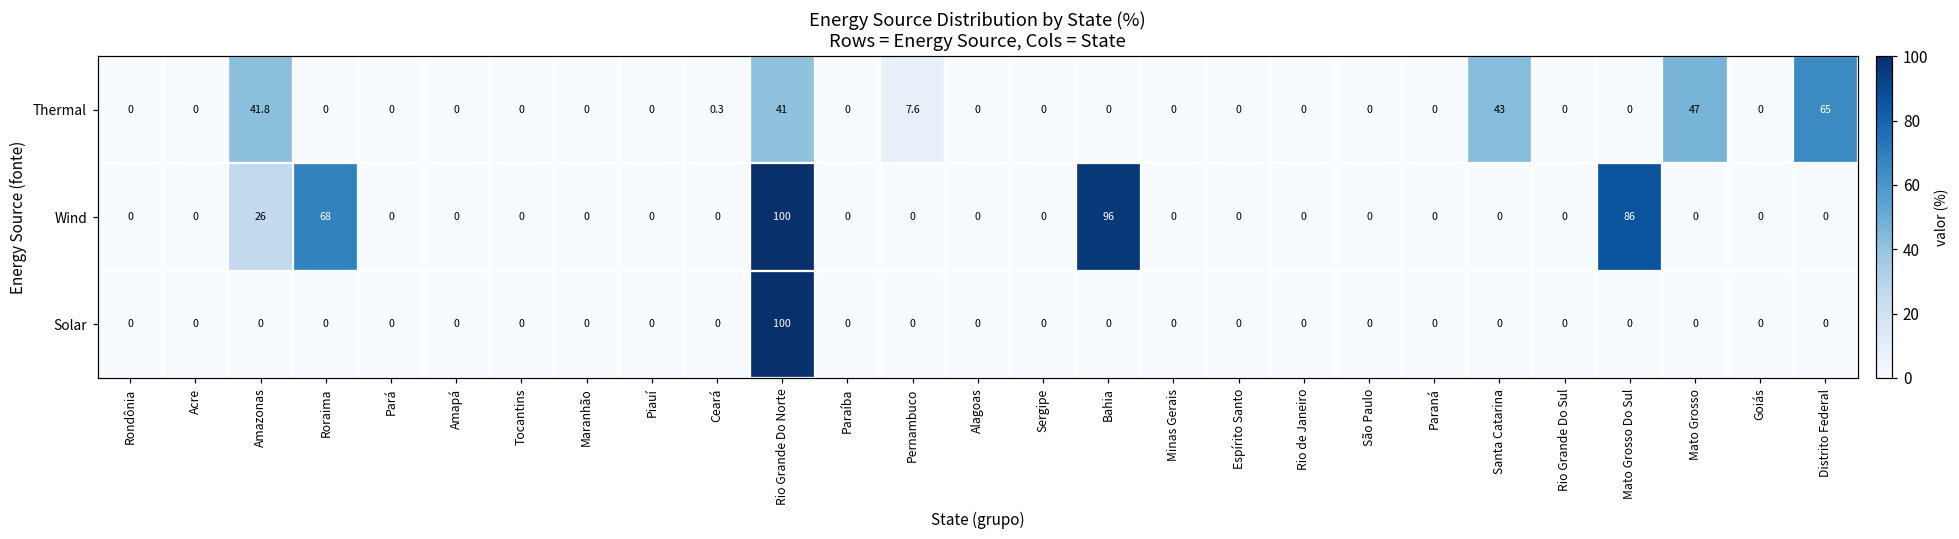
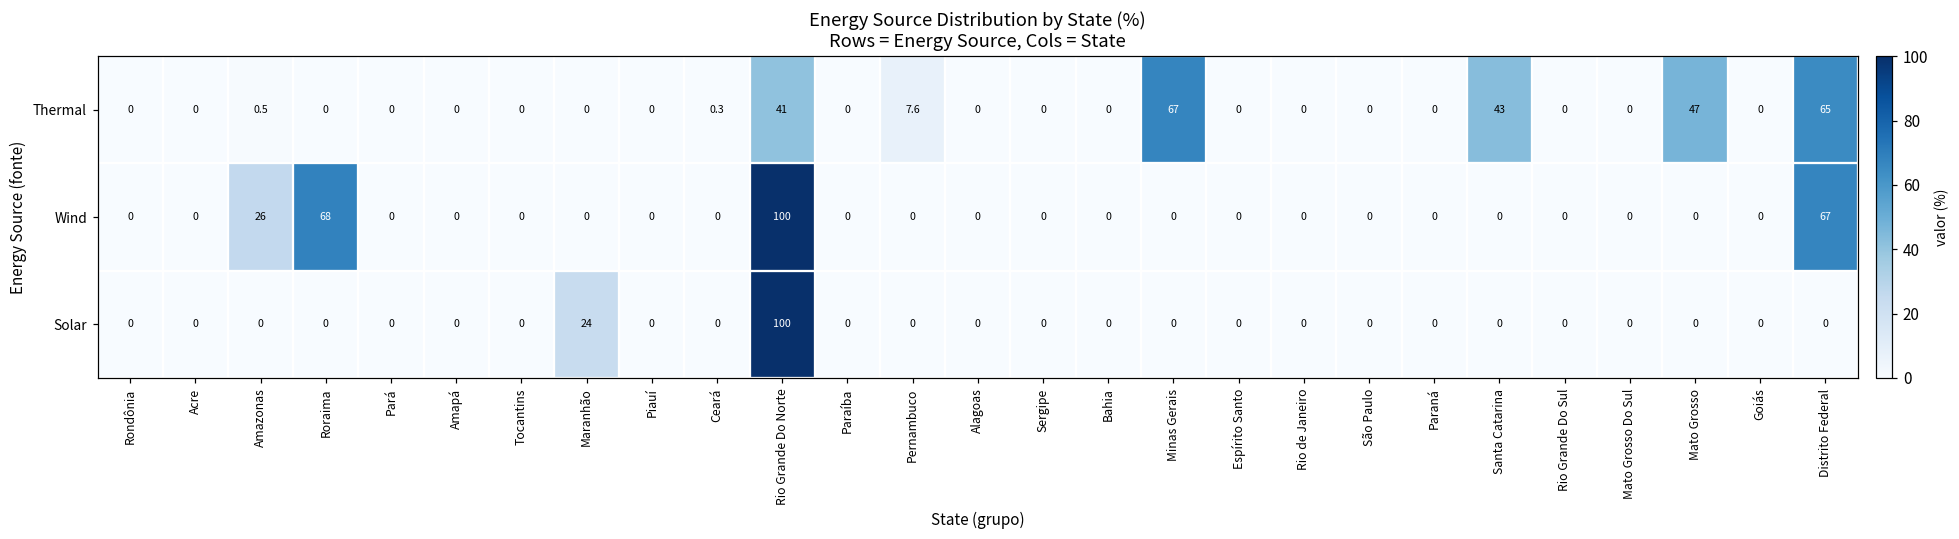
Thermal, Amazonas: 41.8 -> 0.5
Thermal, Minas Gerais: 0 -> 67
Wind, Bahia: 96 -> 0
Wind, Mato Grosso Do Sul: 86 -> 0
Wind, Distrito Federal: 0 -> 67
Solar, Maranhão: 0 -> 24
